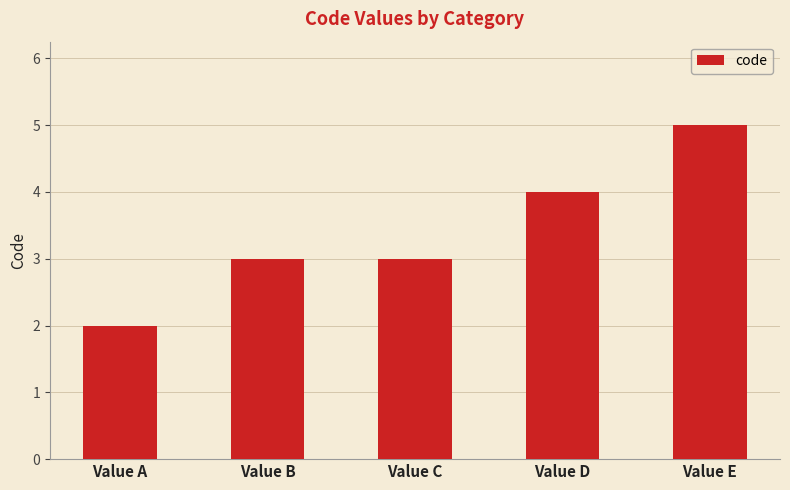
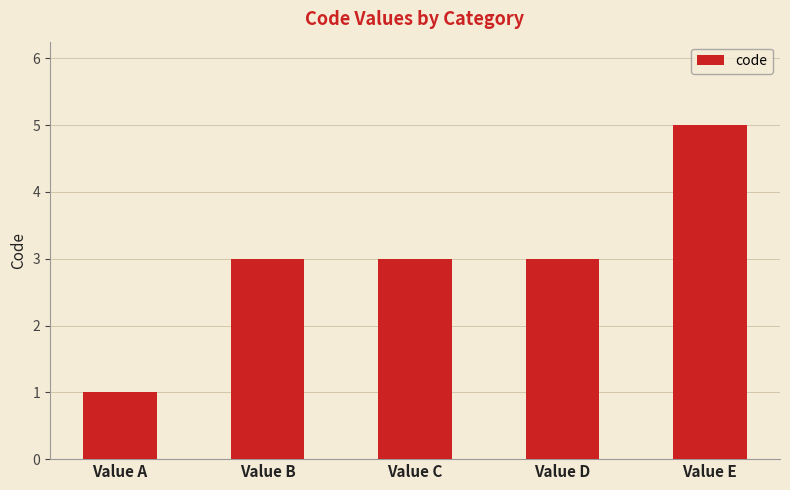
Value A: 2 -> 1
Value D: 4 -> 3
